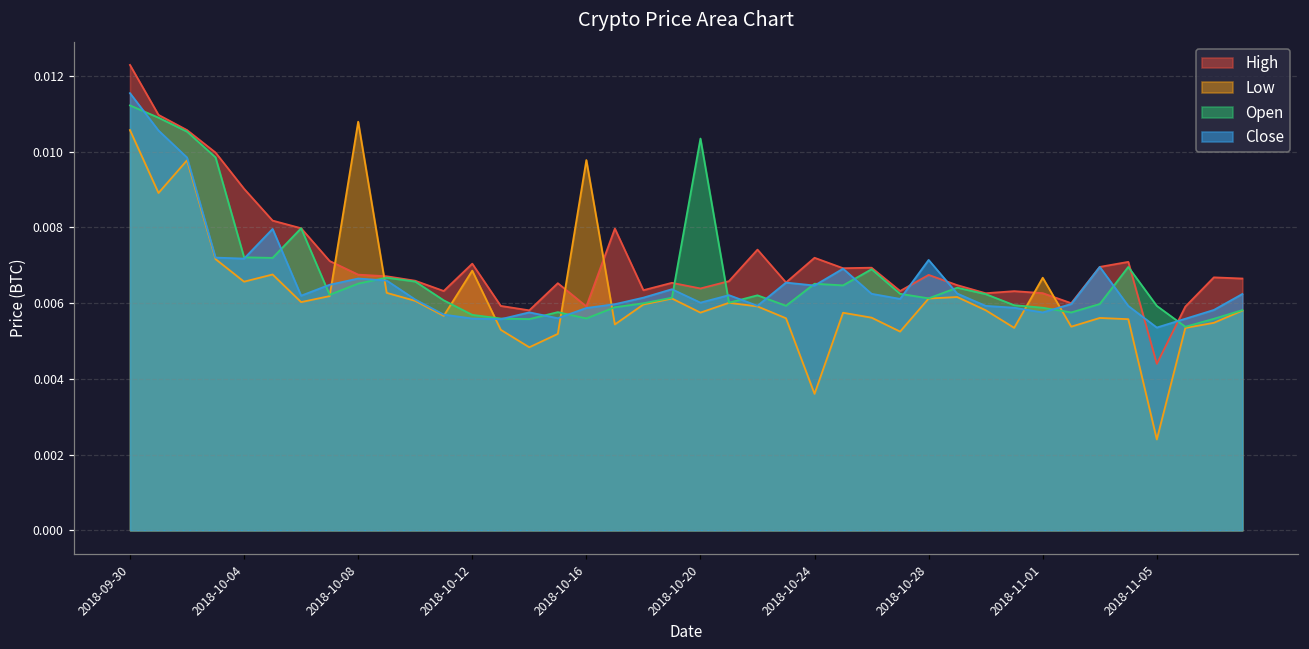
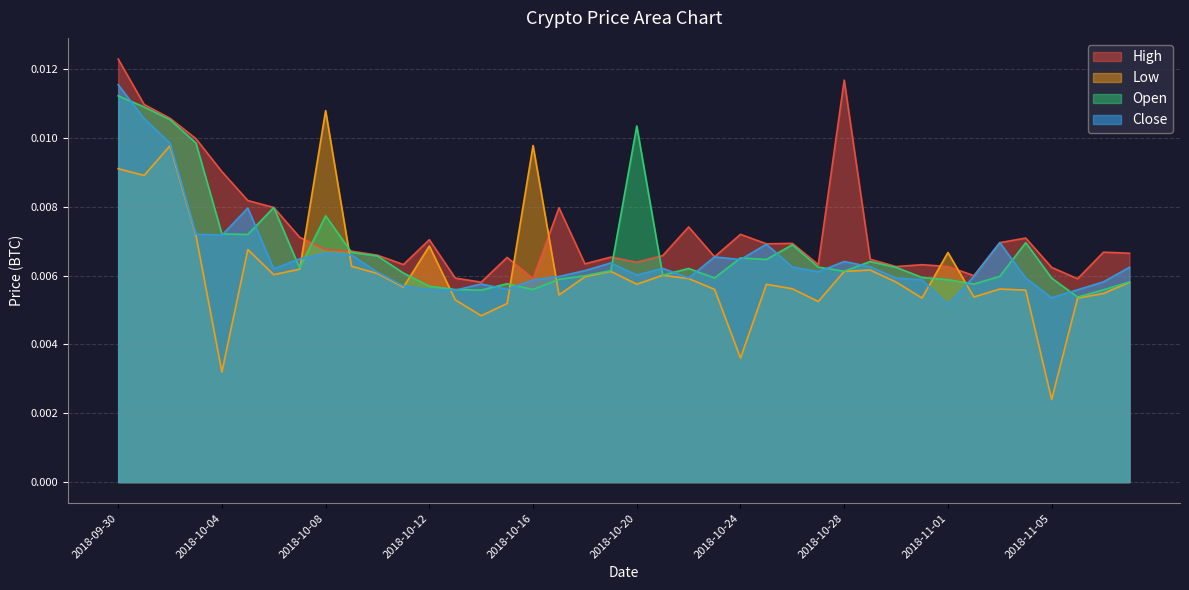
Low, 2018-09-30: 0.0106 -> 0.0091
Low, 2018-10-04: 0.0066 -> 0.0032
Open, 2018-10-08: 0.0065 -> 0.0077
High, 2018-10-28: 0.0067 -> 0.0117
Close, 2018-10-28: 0.0071 -> 0.0064
Close, 2018-11-01: 0.0058 -> 0.0051
High, 2018-11-05: 0.0044 -> 0.0062
